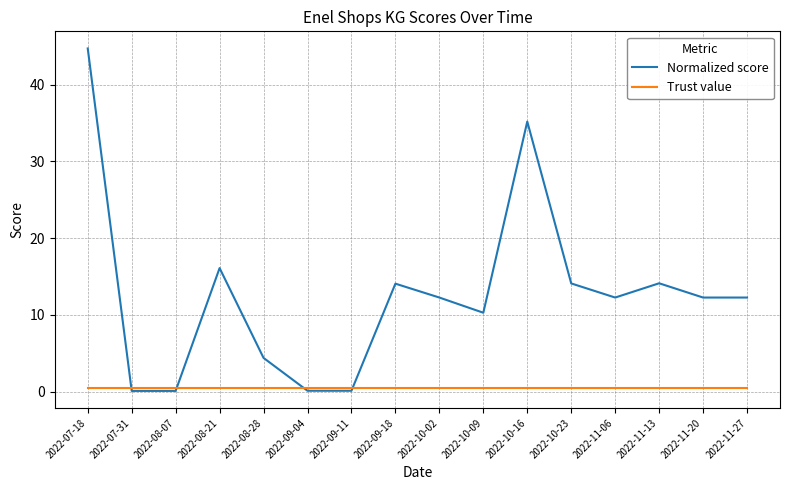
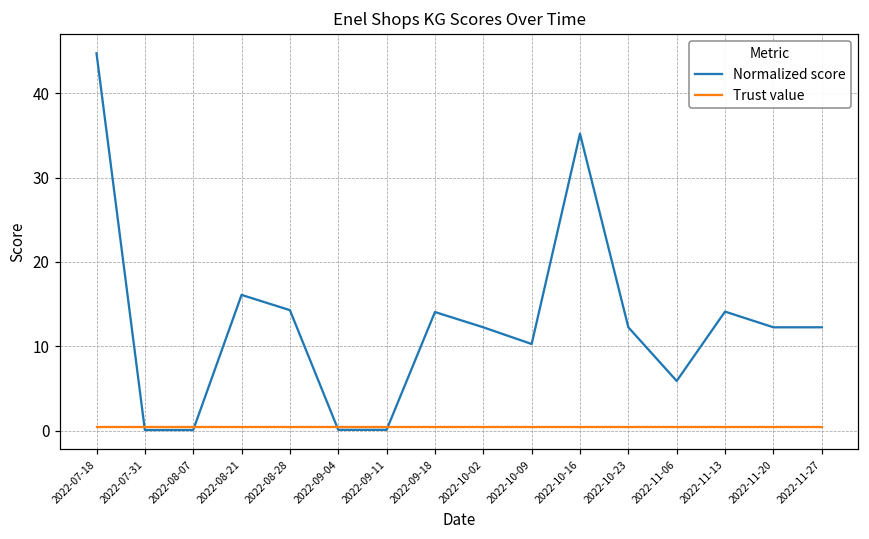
Normalized score, 2022-08-28: 4 -> 14
Normalized score, 2022-10-23: 14 -> 12
Normalized score, 2022-11-06: 12 -> 6
